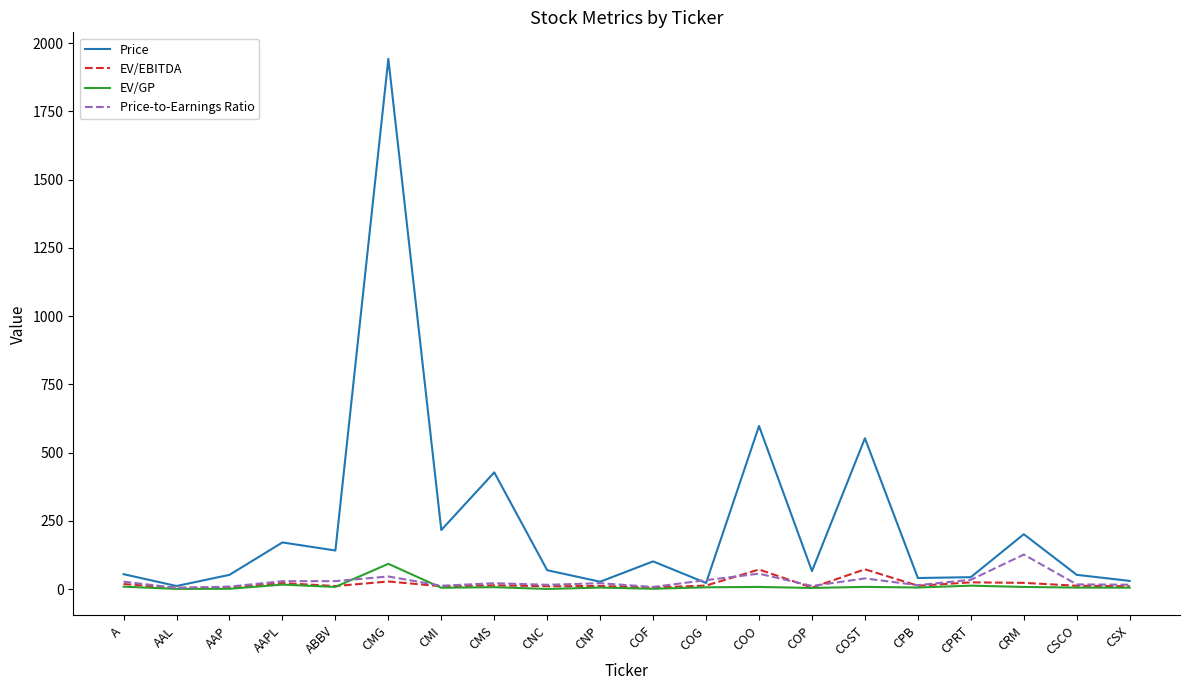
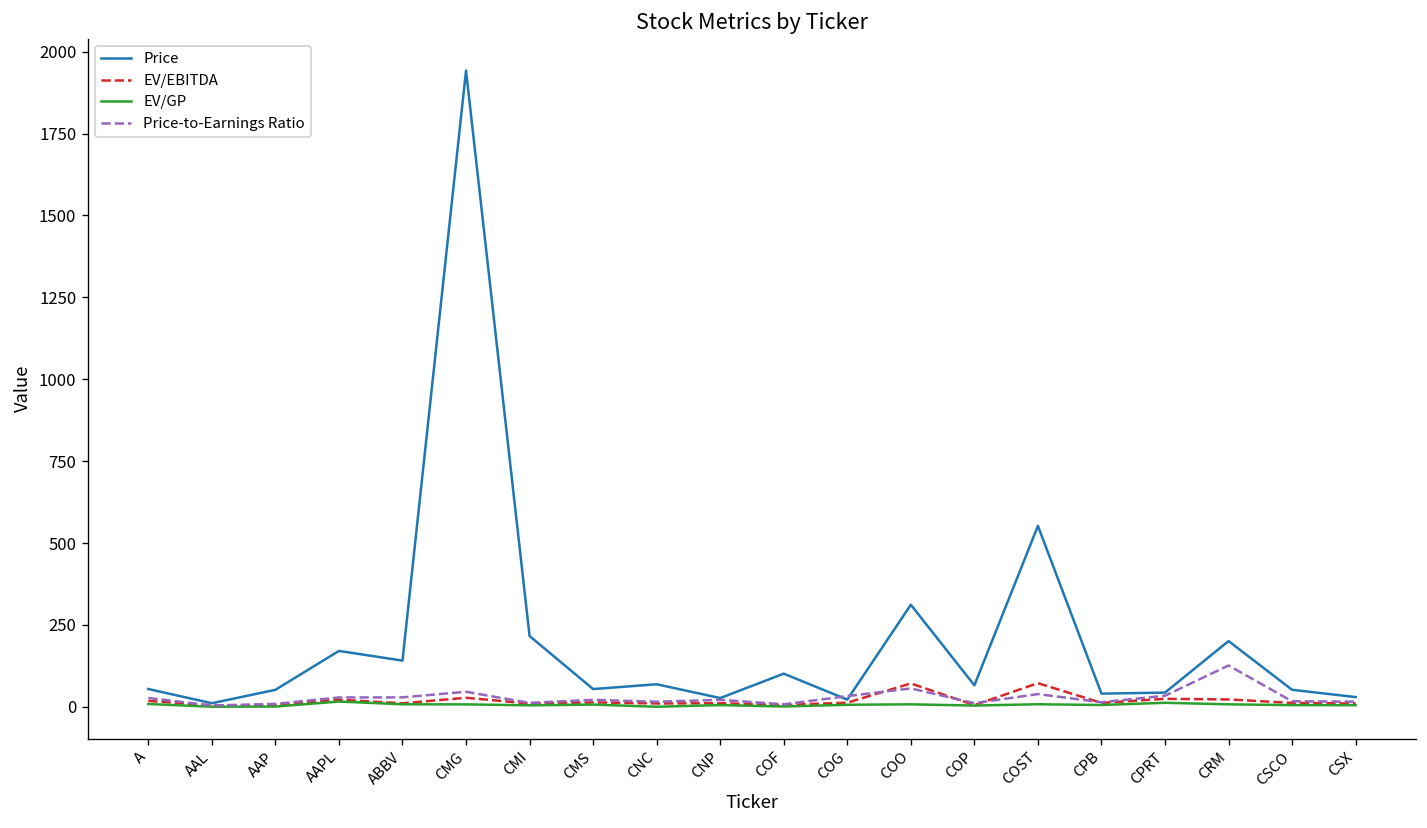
EV/GP, CMG: 90 -> 10
Price, CMS: 430 -> 50
Price, COO: 600 -> 310
